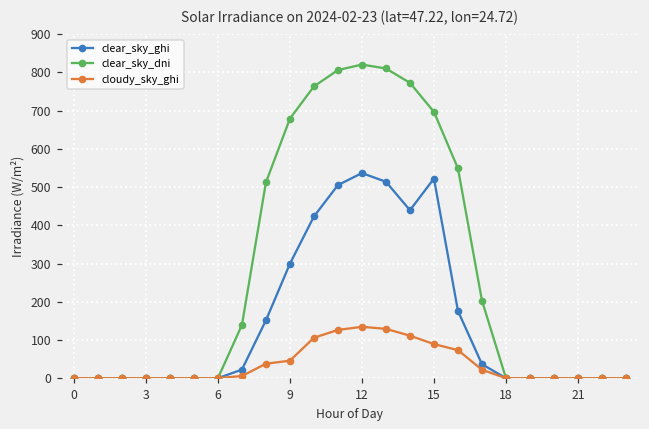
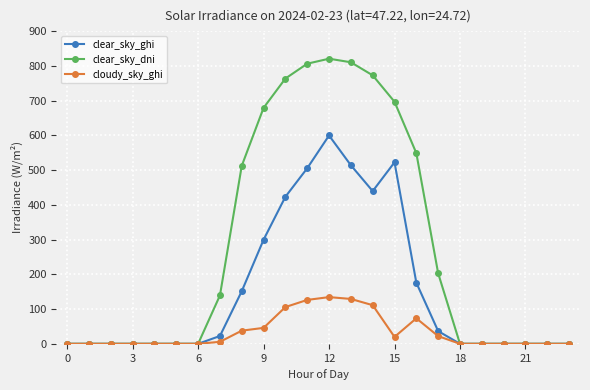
clear_sky_ghi, 12: 540 -> 600
cloudy_sky_ghi, 15: 90 -> 20
